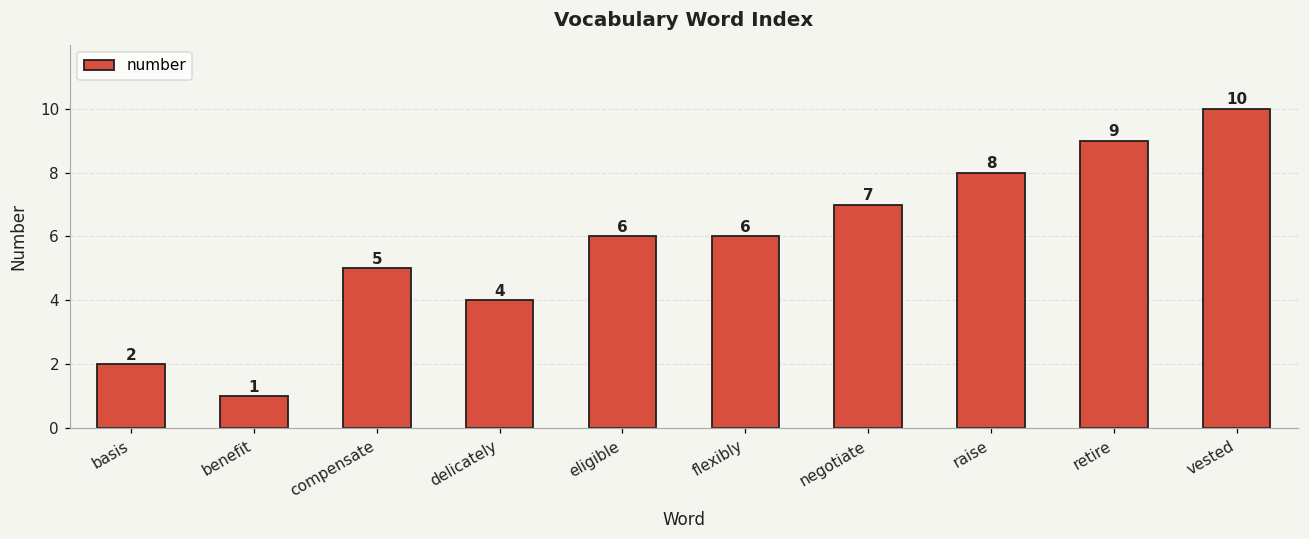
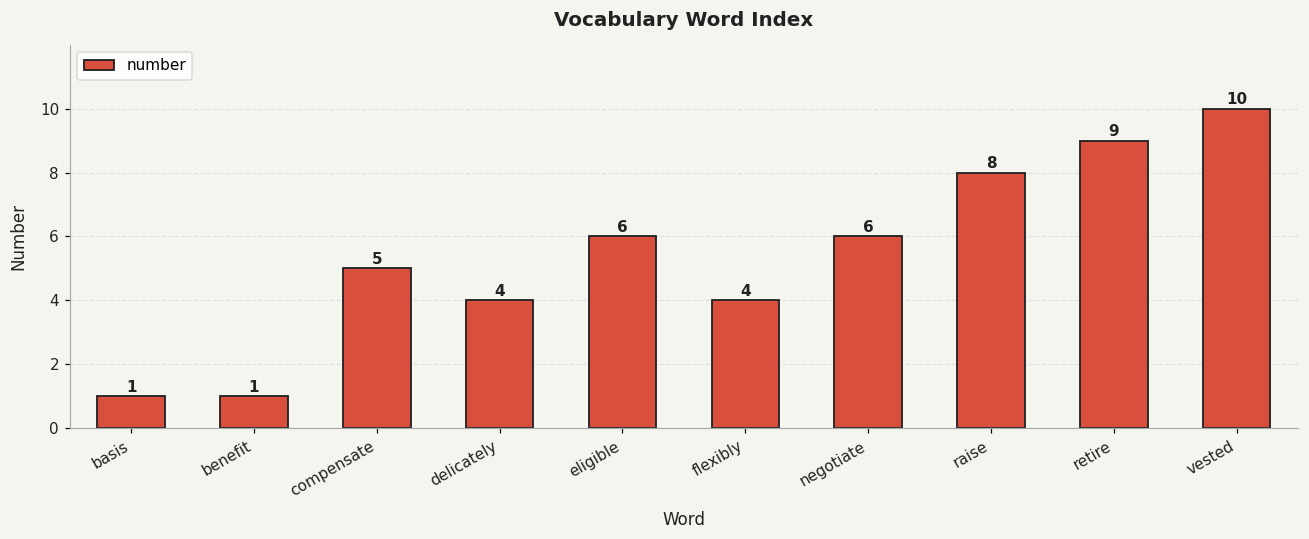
basis: 2 -> 1
flexibly: 6 -> 4
negotiate: 7 -> 6
